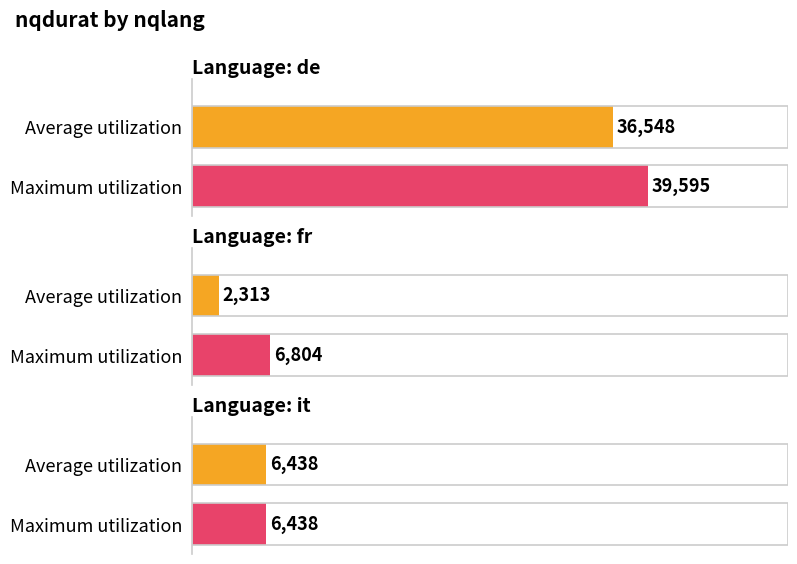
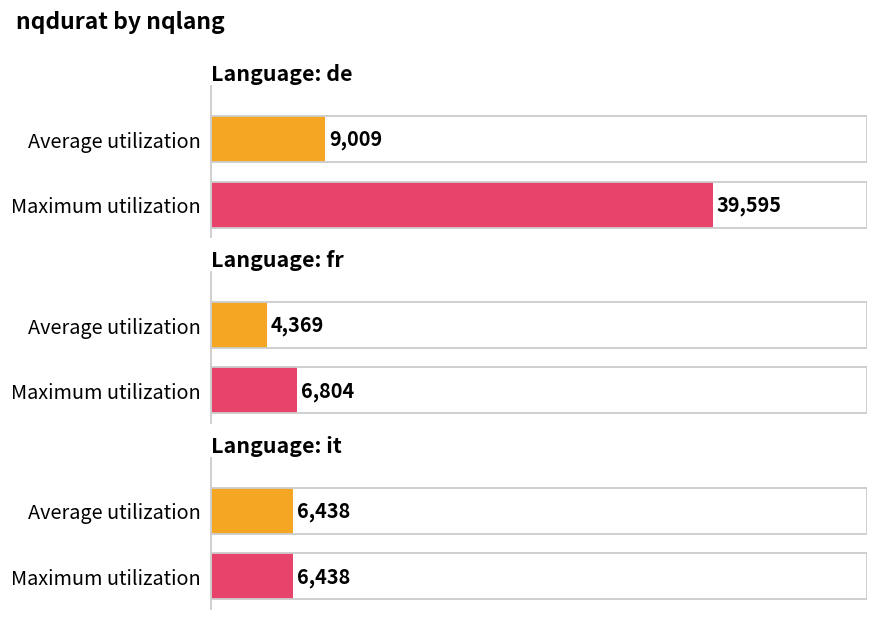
Language: de, Average utilization: 36,548 -> 9,009
Language: fr, Average utilization: 2,313 -> 4,369
